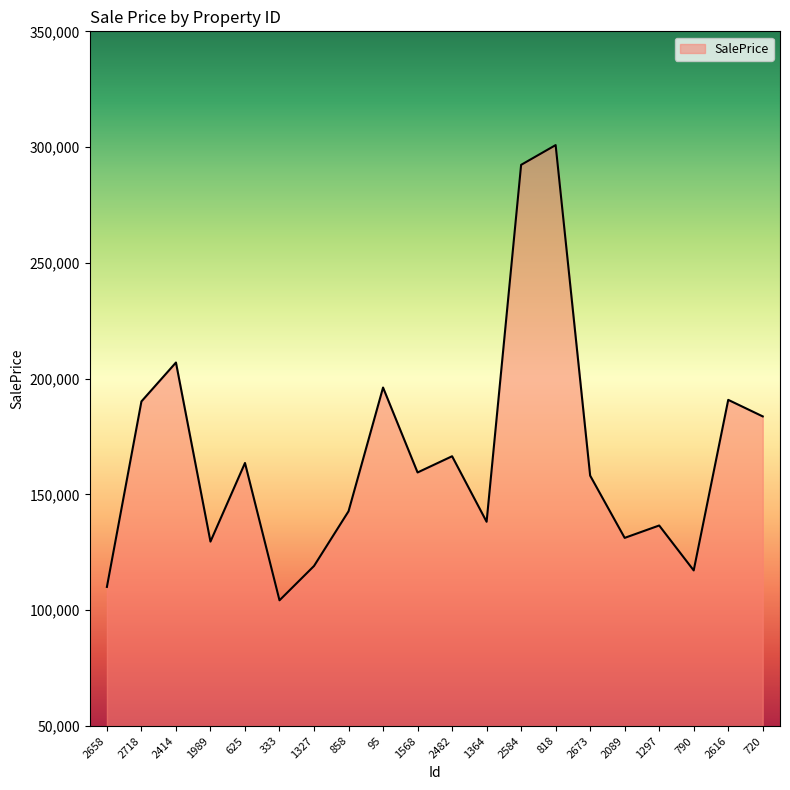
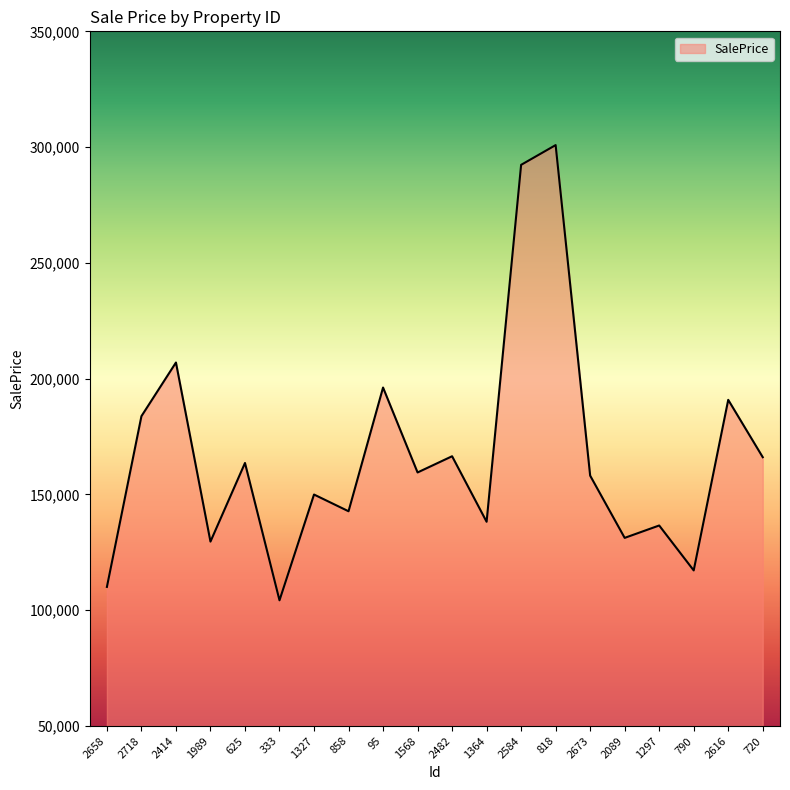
2718: 190,000 -> 184,000
1327: 119,000 -> 150,000
720: 184,000 -> 166,000
